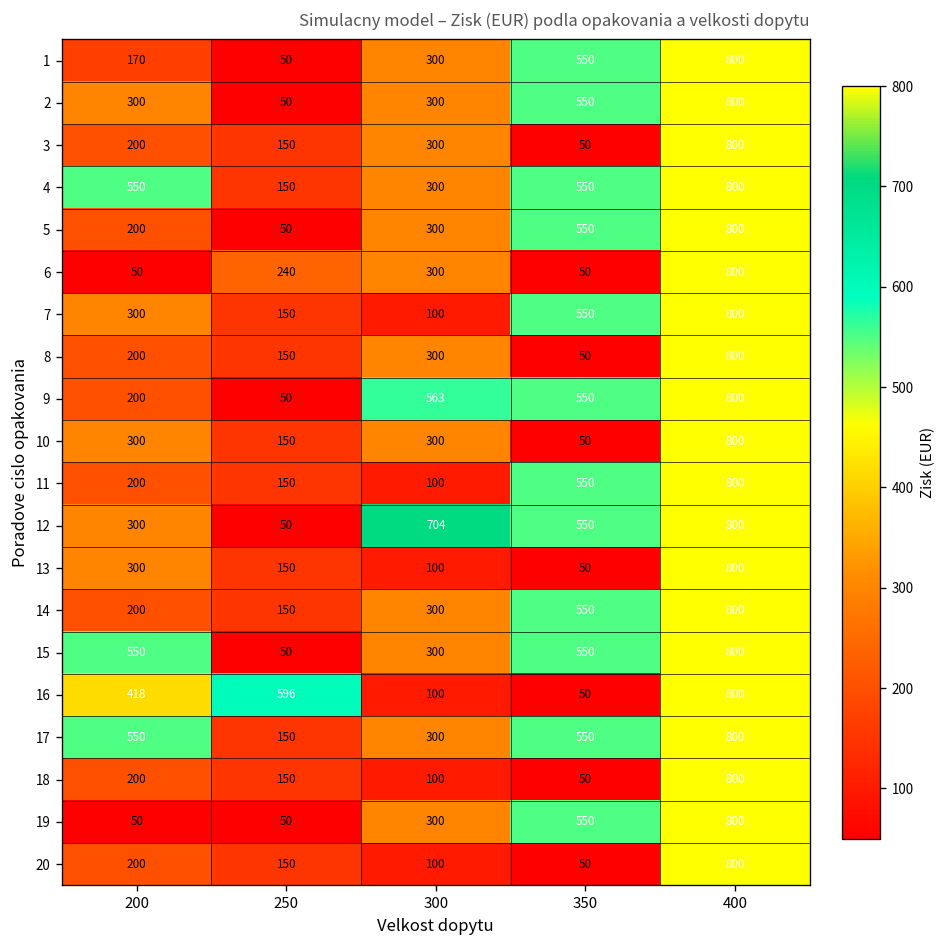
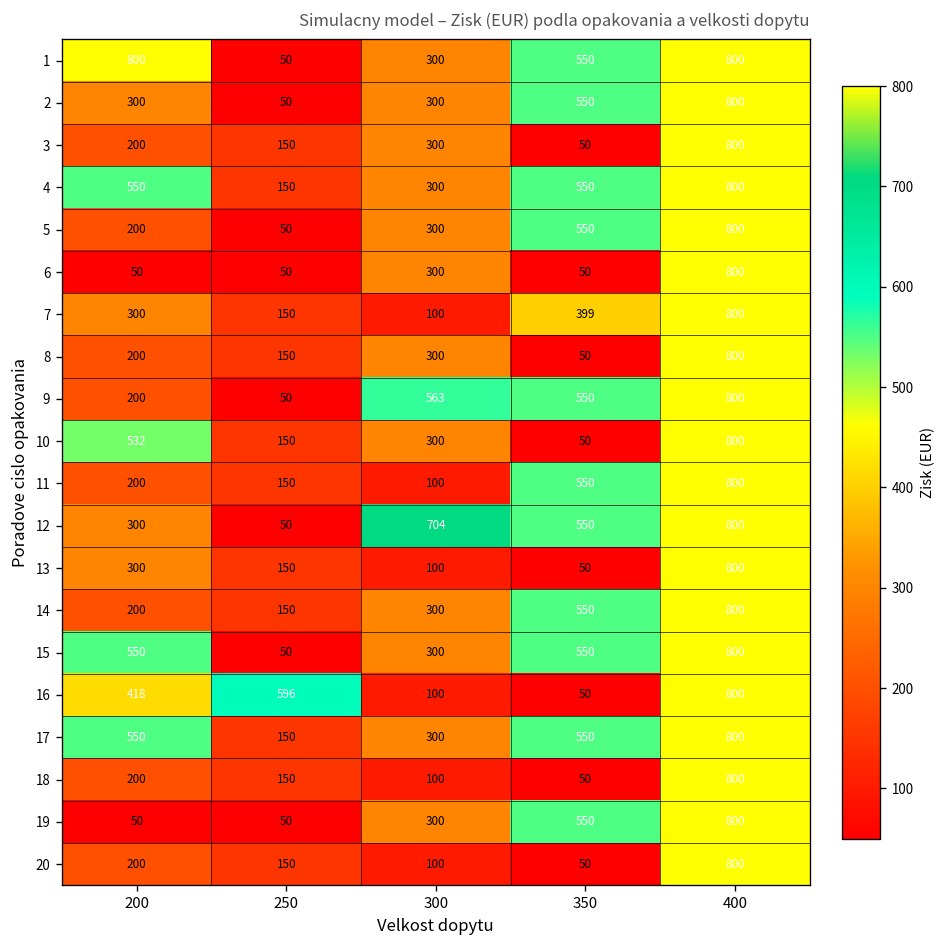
1, 200: 170 -> 800
6, 250: 240 -> 50
7, 350: 550 -> 399
10, 200: 300 -> 532
